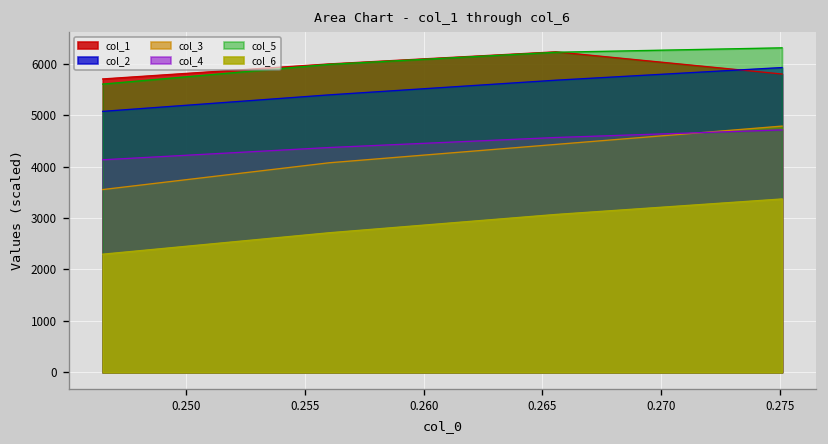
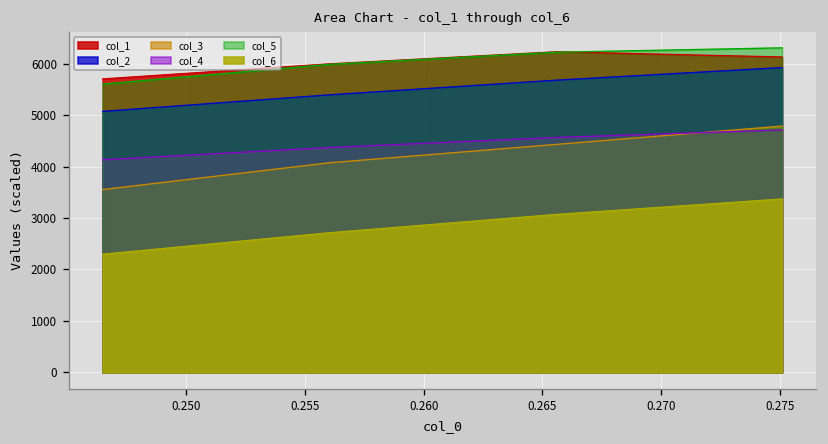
col_1, 0.275: 5800 -> 6100
